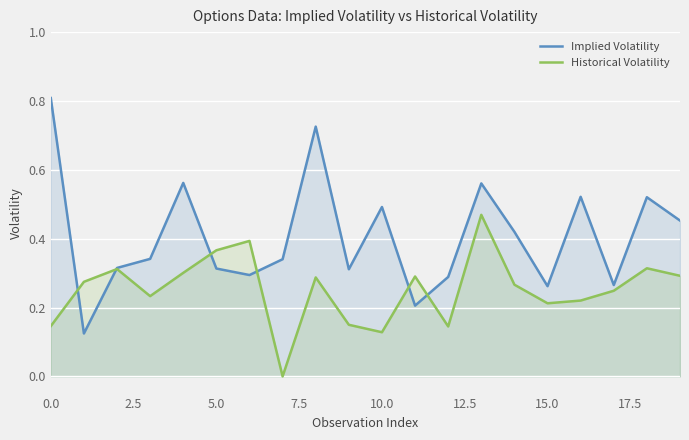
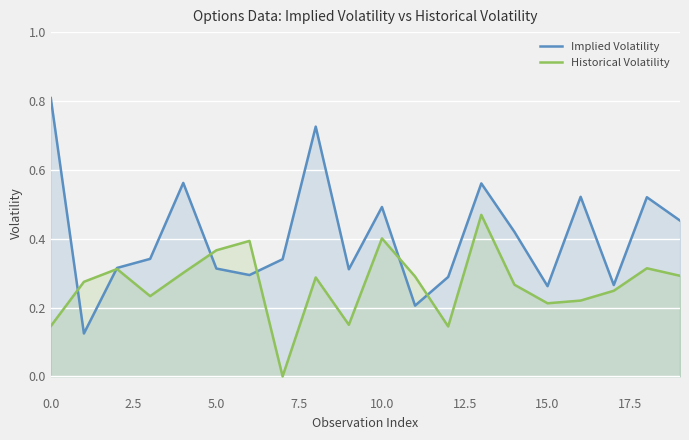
Historical Volatility, 10.0: 0.13 -> 0.40
